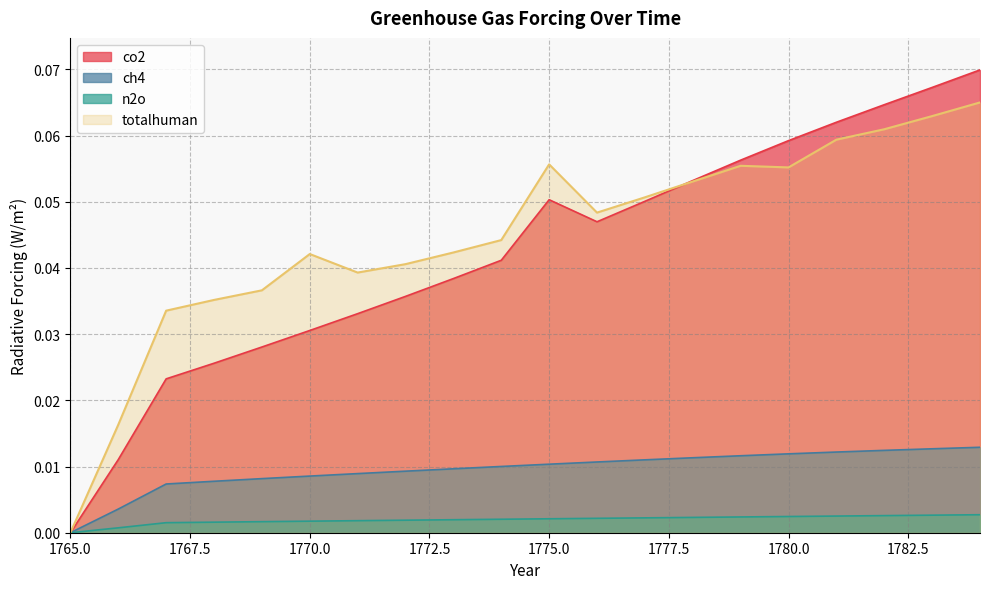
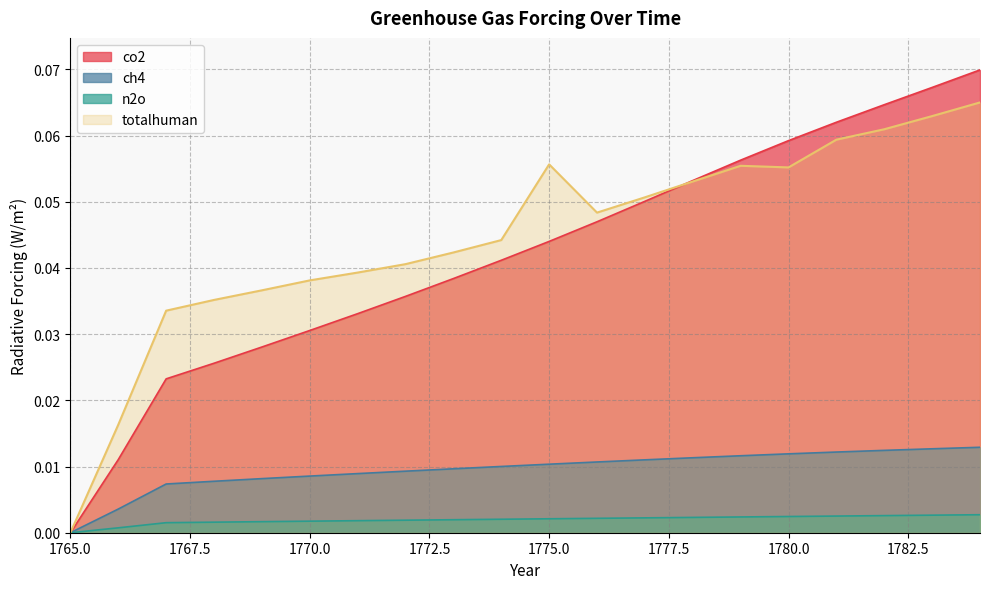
totalhuman, 1770.0: 0.042 -> 0.038
co2, 1775.0: 0.050 -> 0.044
